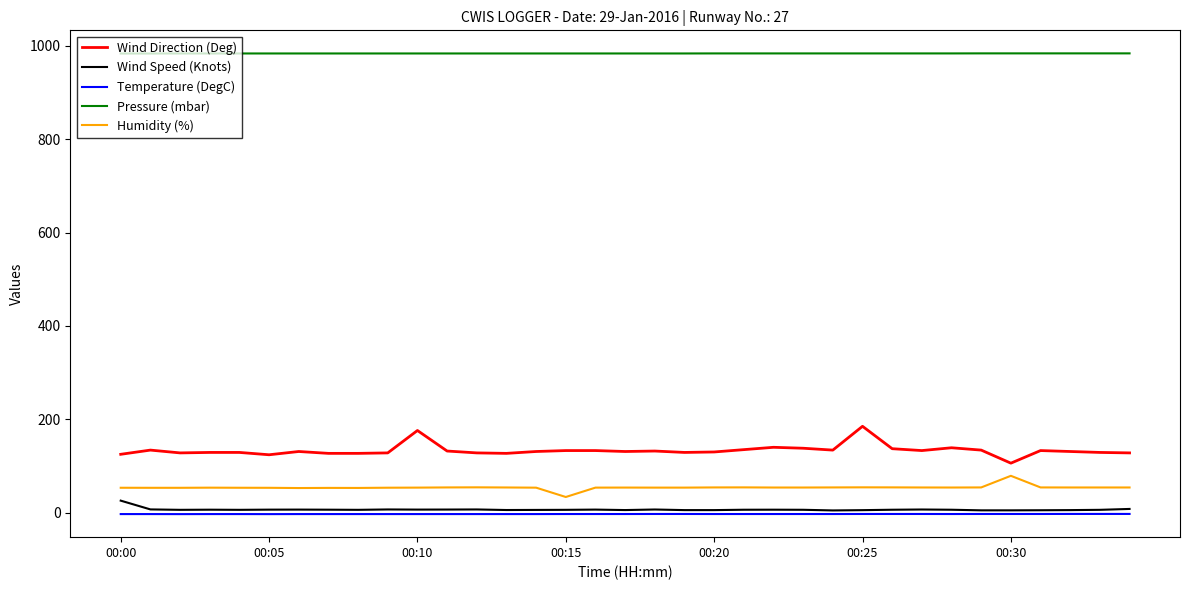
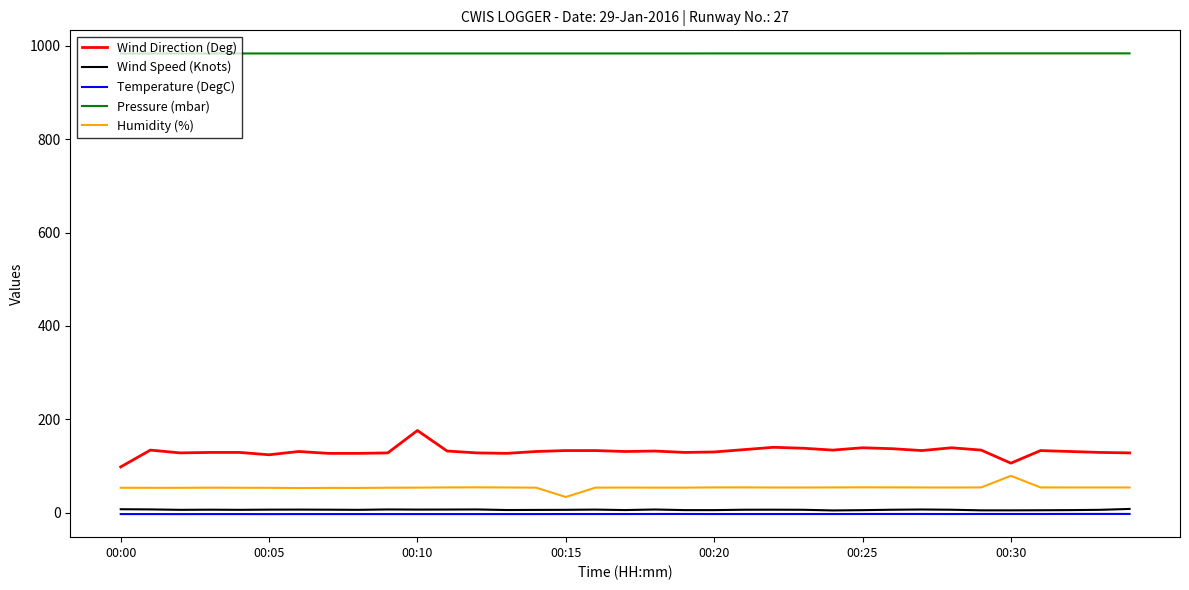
Wind Direction (Deg), 00:00: 130 -> 100
Wind Speed (Knots), 00:00: 30 -> 10
Wind Direction (Deg), 00:25: 190 -> 140
